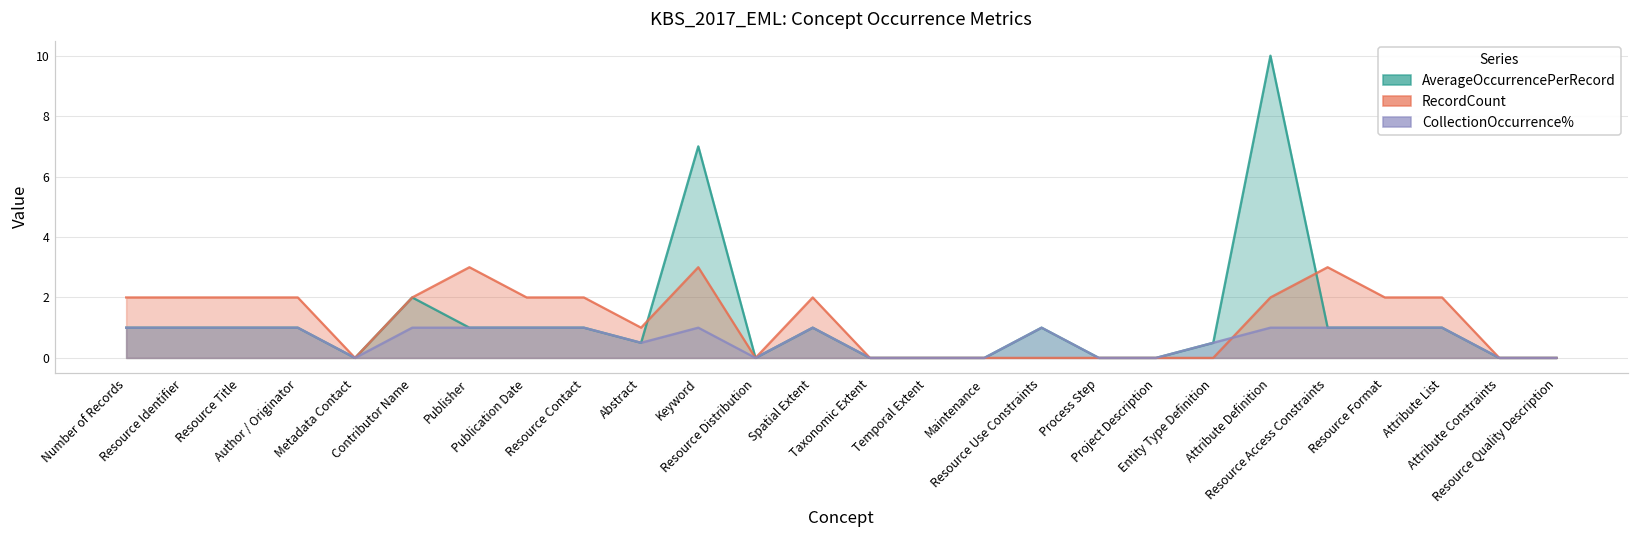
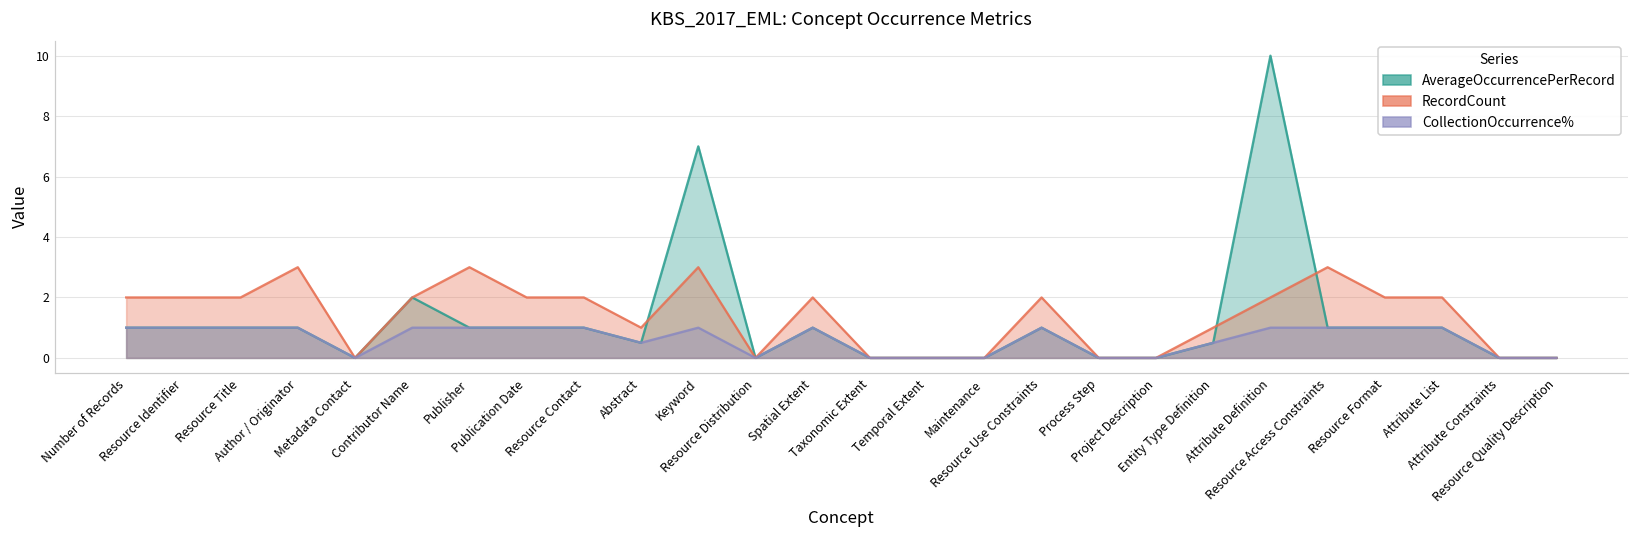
RecordCount, Author / Originator: 2 -> 3
RecordCount, Resource Use Constraints: 0 -> 2
RecordCount, Entity Type Definition: 0 -> 1
